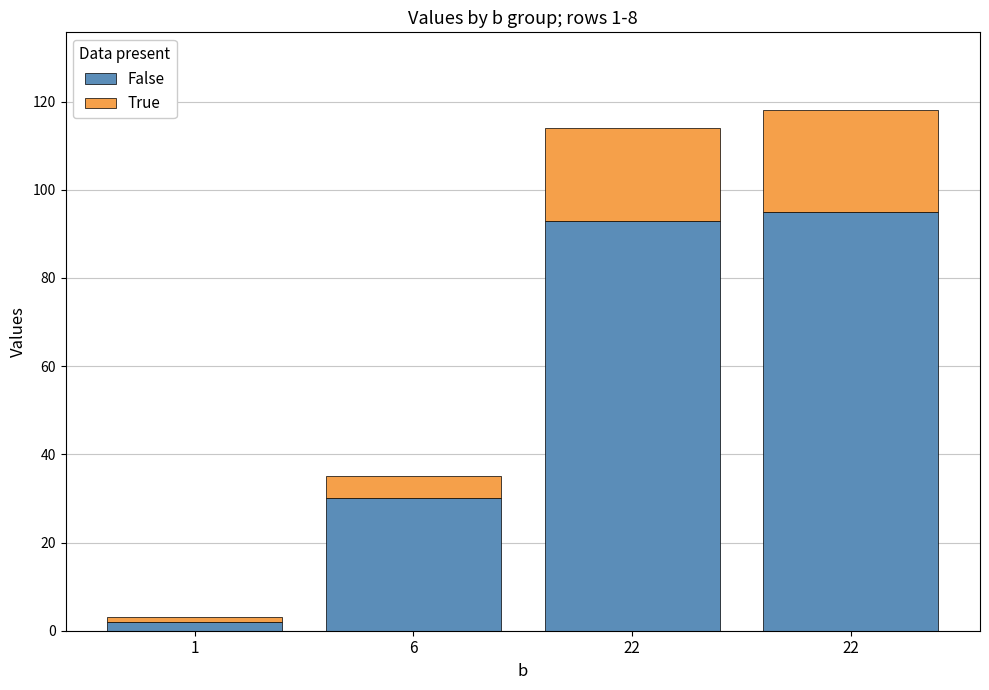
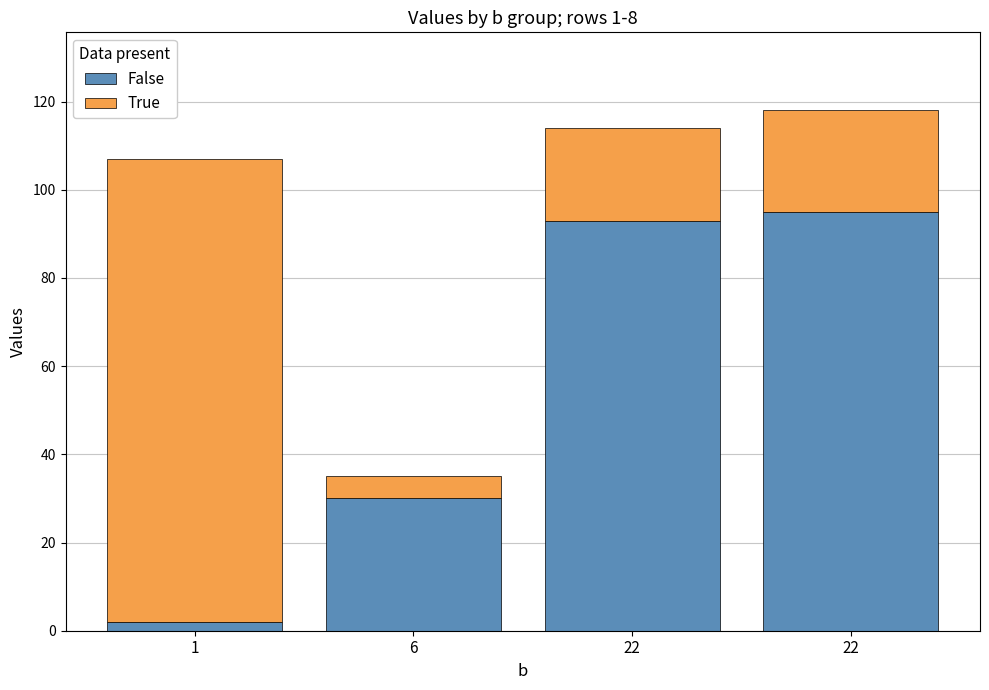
True, 1: 1 -> 105
